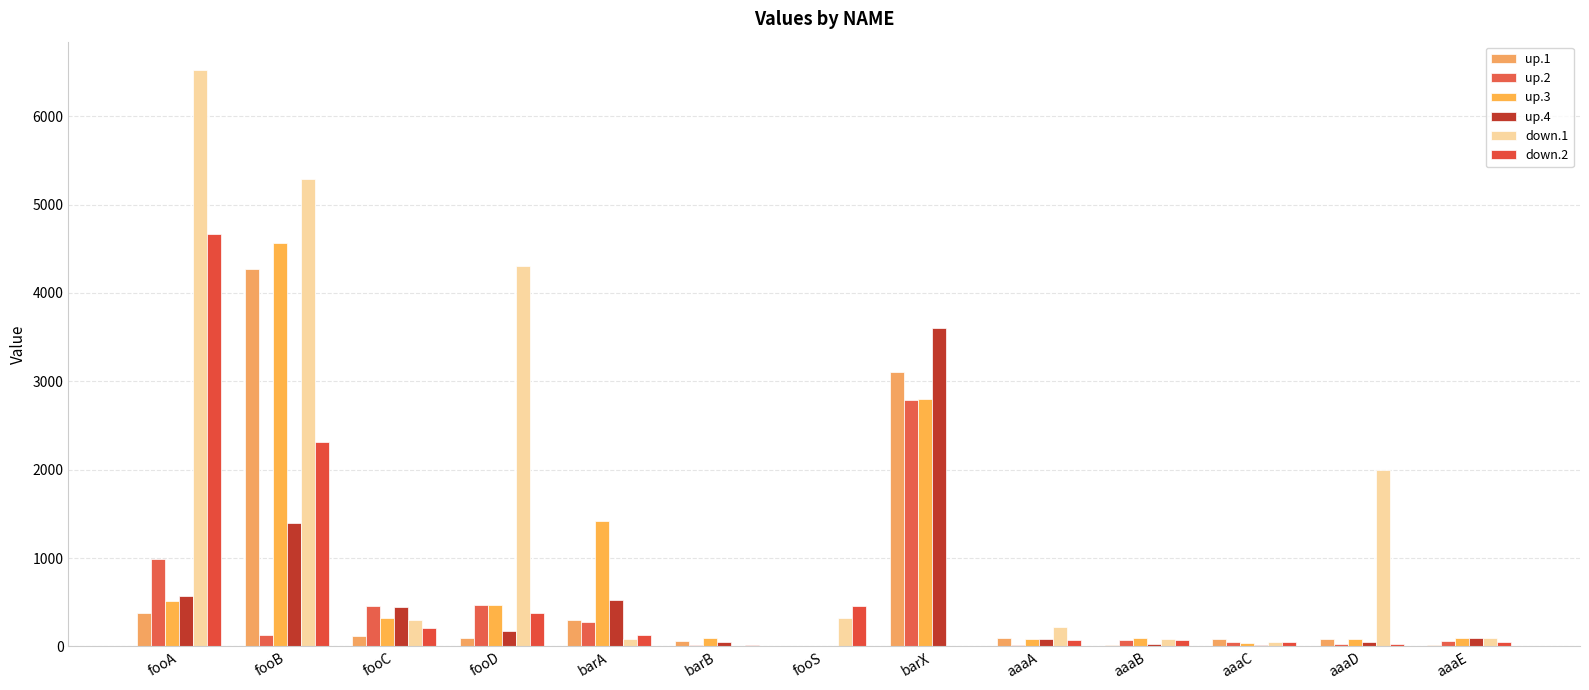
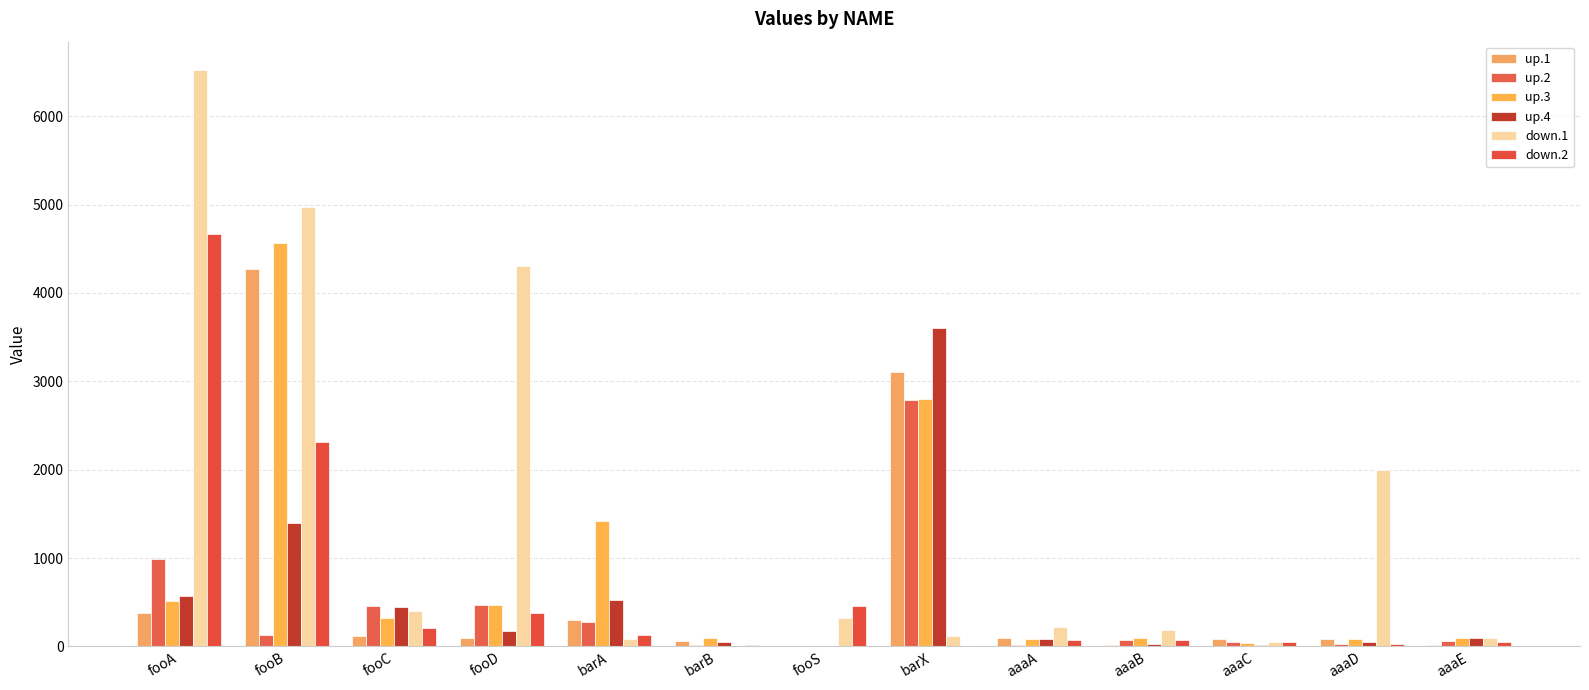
down.1, fooB: 5300 -> 5000
down.1, fooC: 300 -> 400
down.1, barX: 0 -> 100
down.1, aaaB: 100 -> 200
